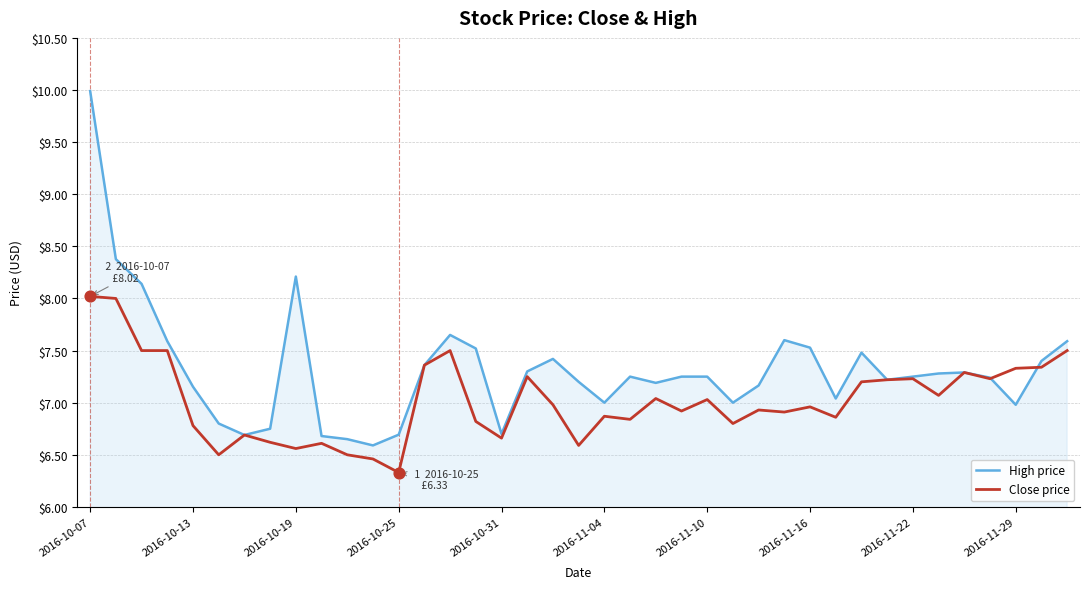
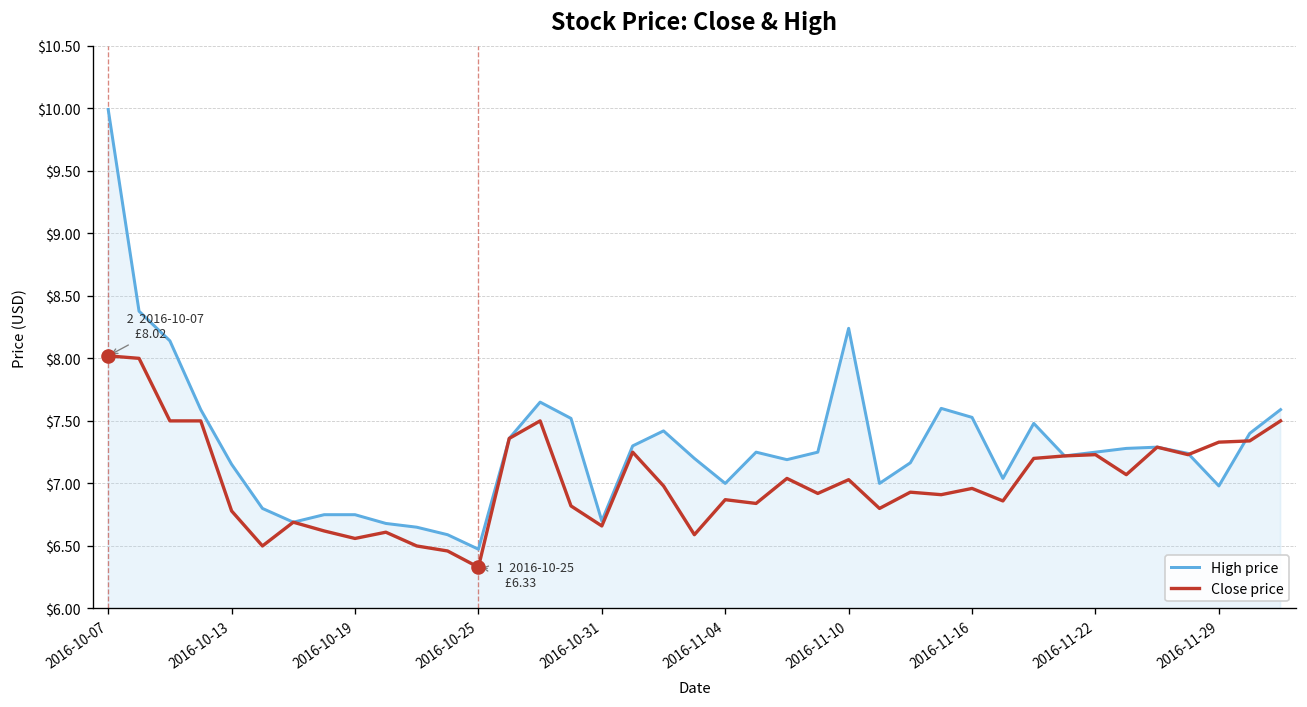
High price, 2016-10-19: $8.21 -> $6.75
High price, 2016-10-25: $6.69 -> $6.47
High price, 2016-11-10: $7.25 -> $8.24
